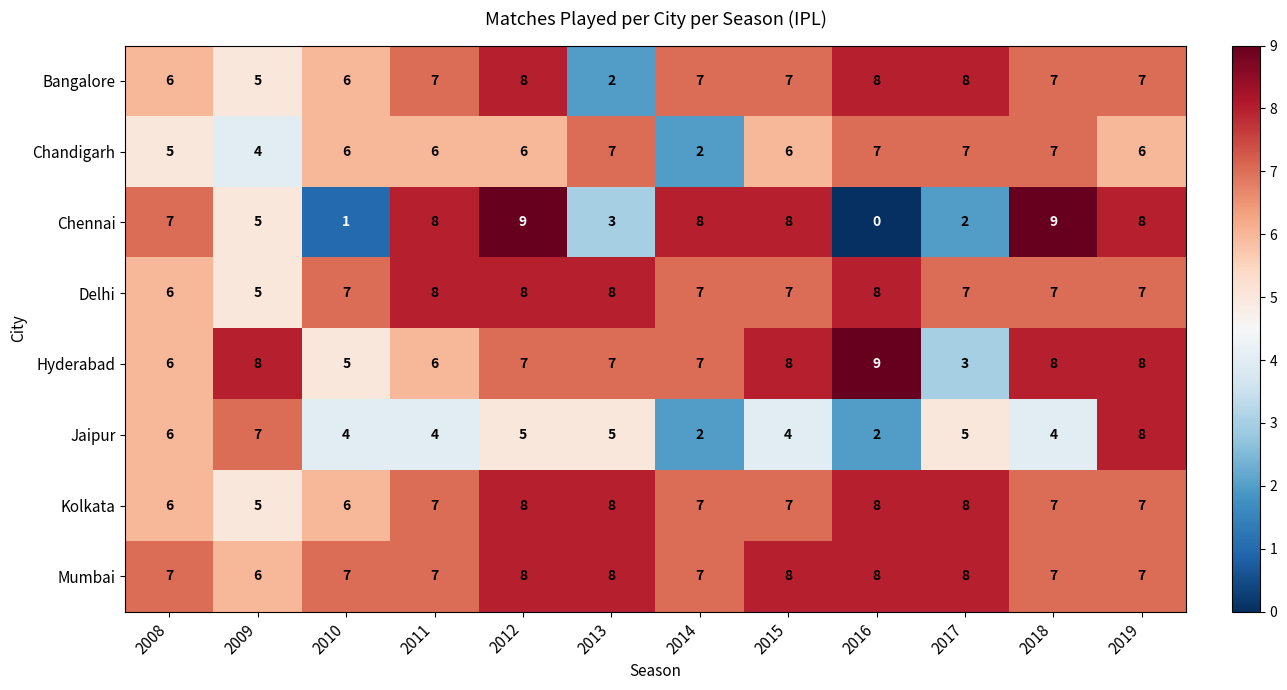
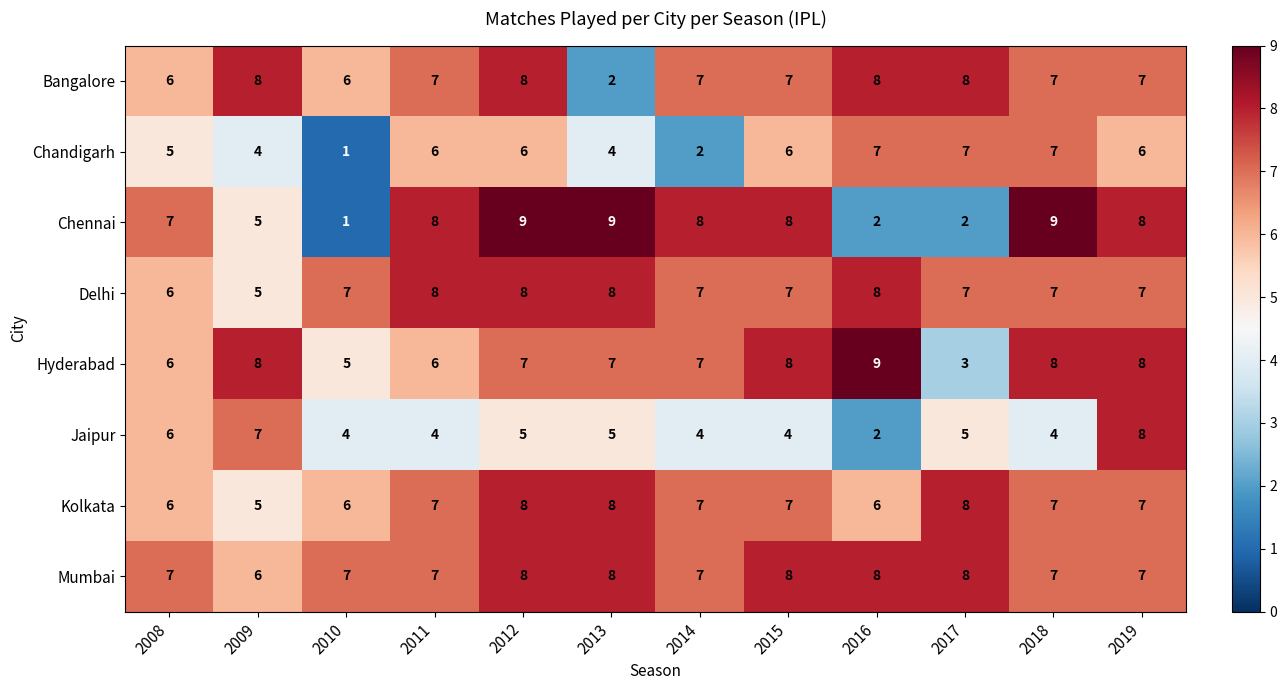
Bangalore, 2009: 5 -> 8
Chandigarh, 2010: 6 -> 1
Chandigarh, 2013: 7 -> 4
Chennai, 2013: 3 -> 9
Chennai, 2016: 0 -> 2
Jaipur, 2014: 2 -> 4
Kolkata, 2016: 8 -> 6
